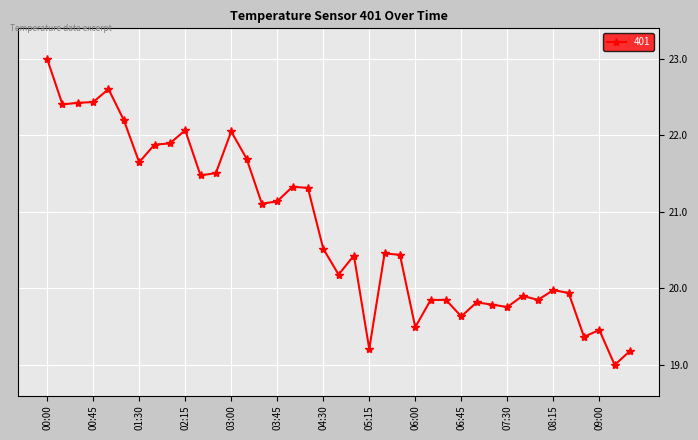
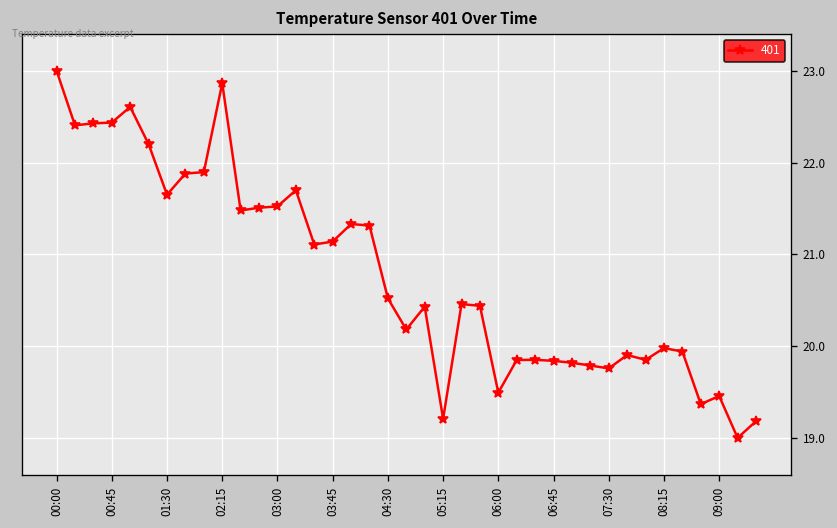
02:15: 22.1 -> 22.9
03:00: 22.1 -> 21.5
06:45: 19.6 -> 19.8
